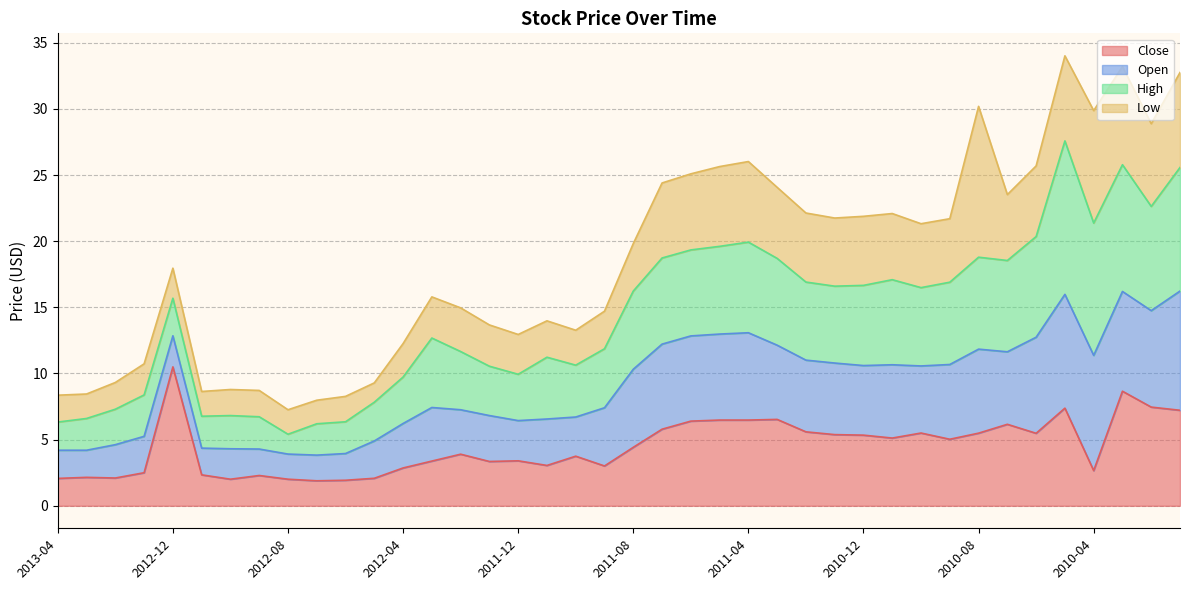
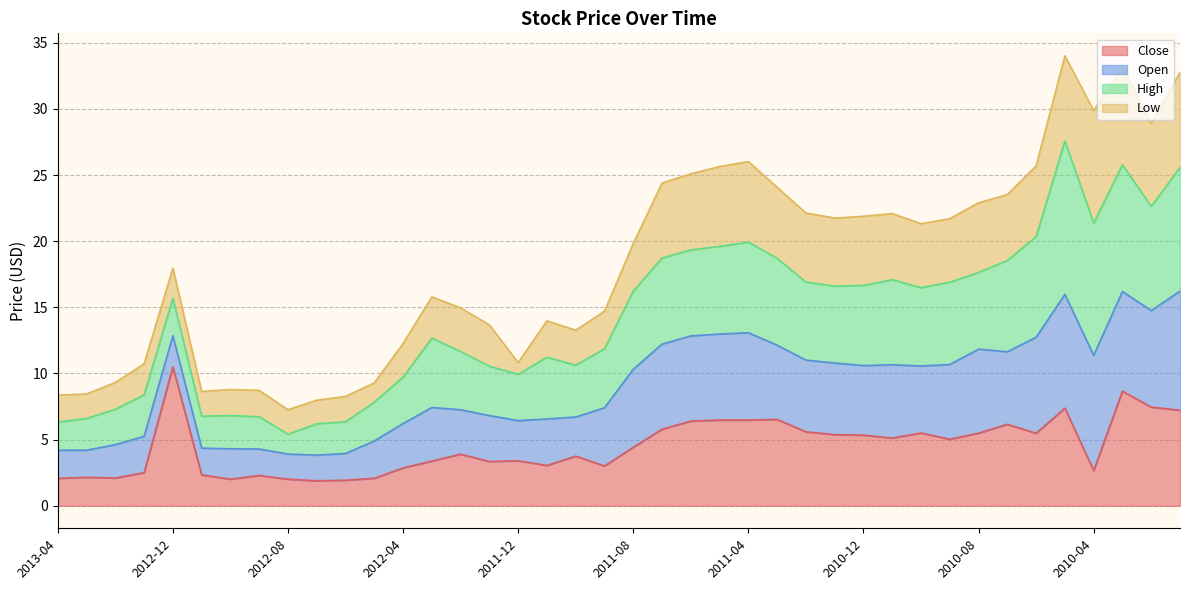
Low, 2011-12: 3.0 -> 0.9
High, 2010-08: 6.9 -> 5.8
Low, 2010-08: 11.4 -> 5.3
